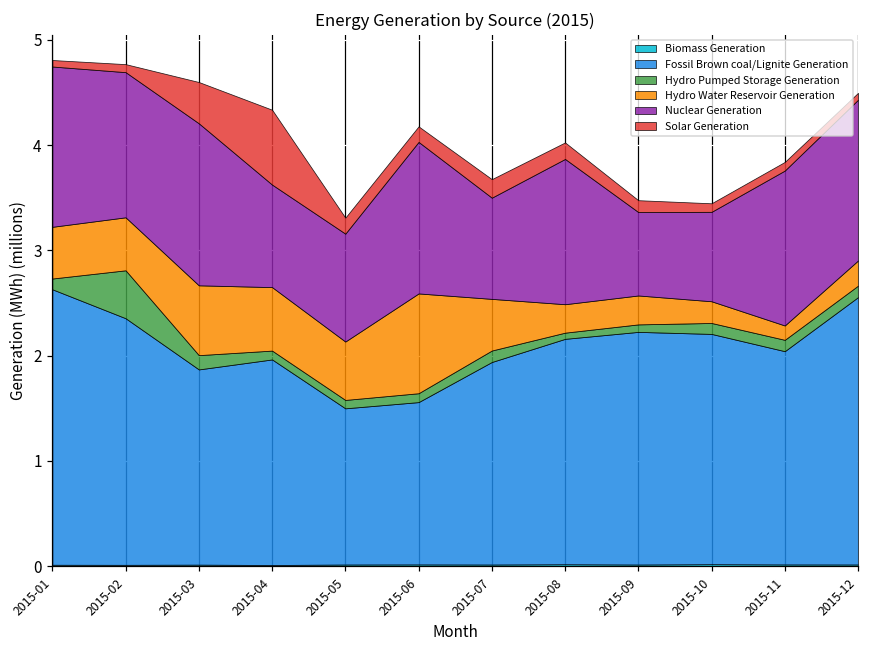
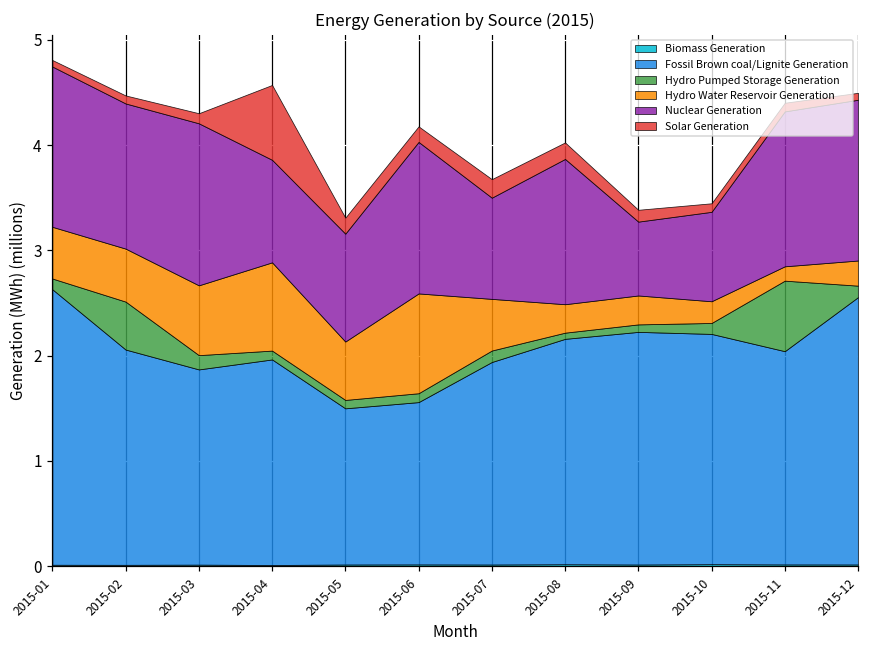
Fossil Brown coal/Lignite Generation, 2015-02: 2.3 -> 2.0
Solar Generation, 2015-03: 0.4 -> 0.1
Hydro Water Reservoir Generation, 2015-04: 0.6 -> 0.8
Nuclear Generation, 2015-09: 0.8 -> 0.7
Hydro Pumped Storage Generation, 2015-11: 0.1 -> 0.7
